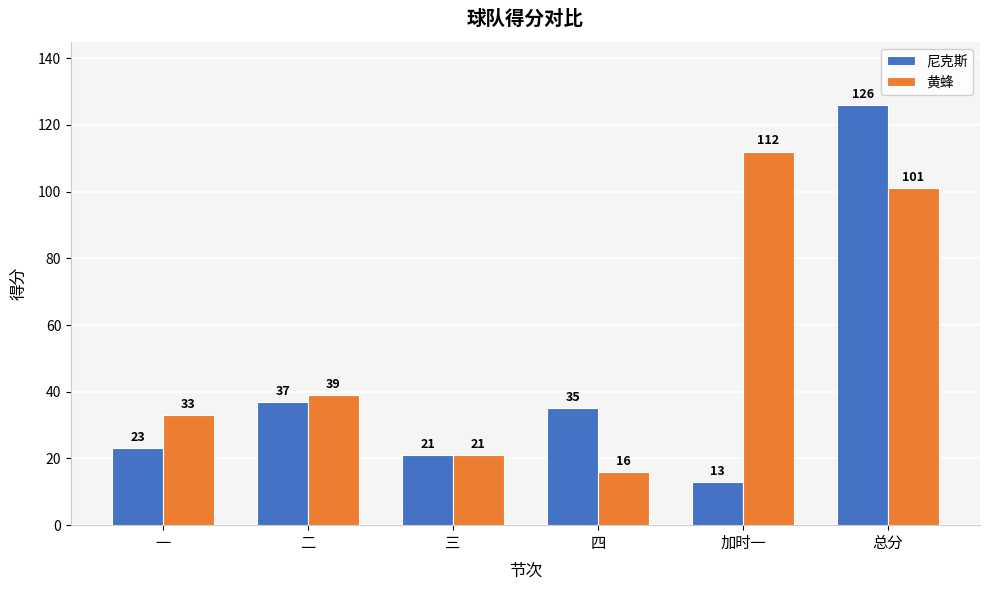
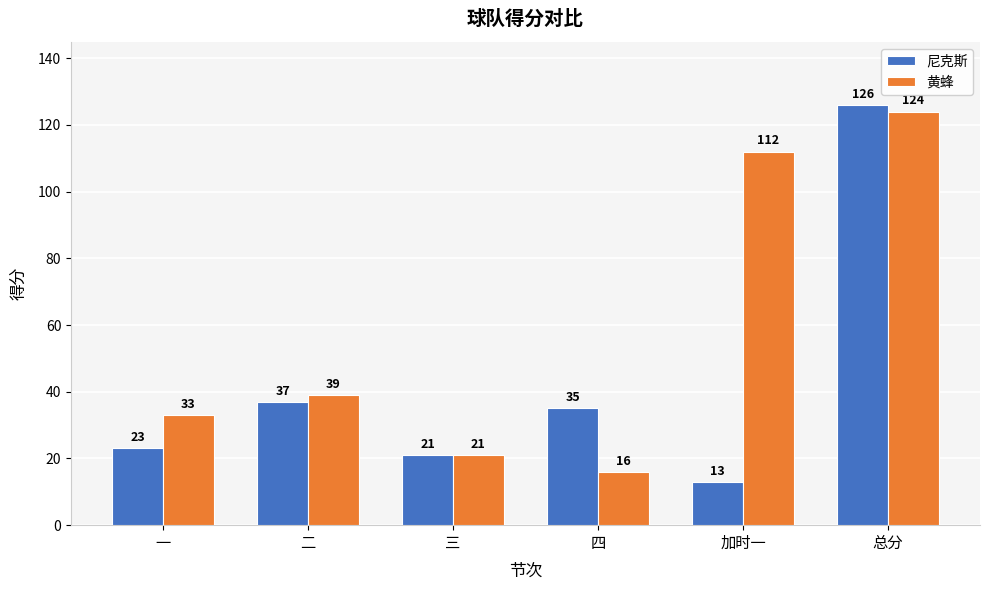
黄蜂, 总分: 101 -> 124
